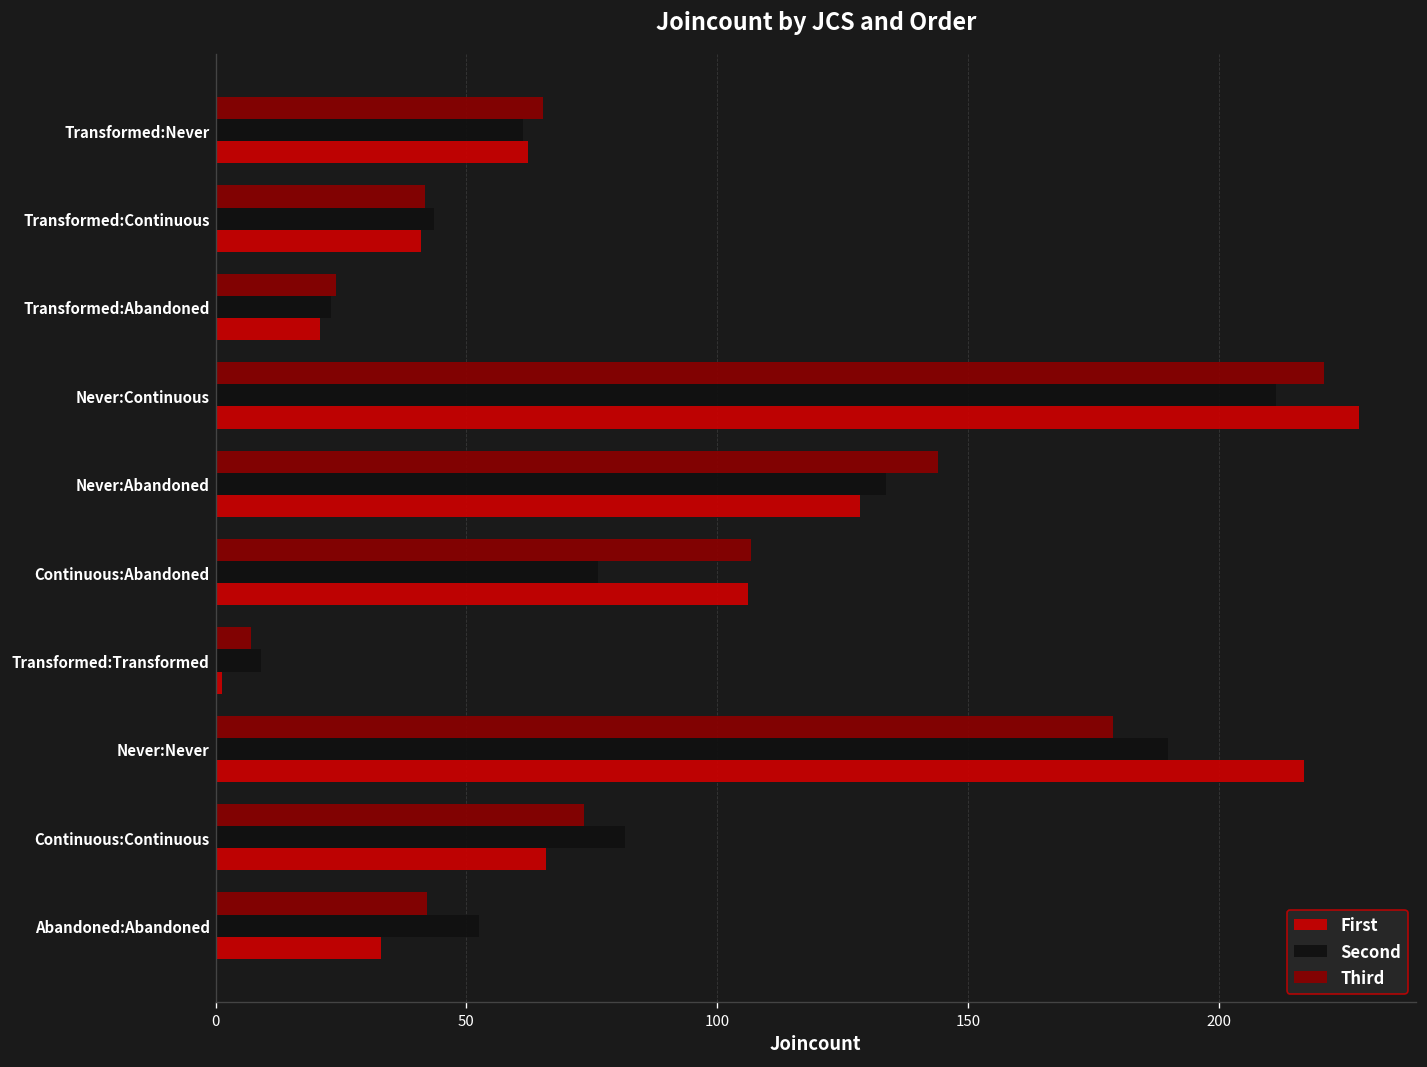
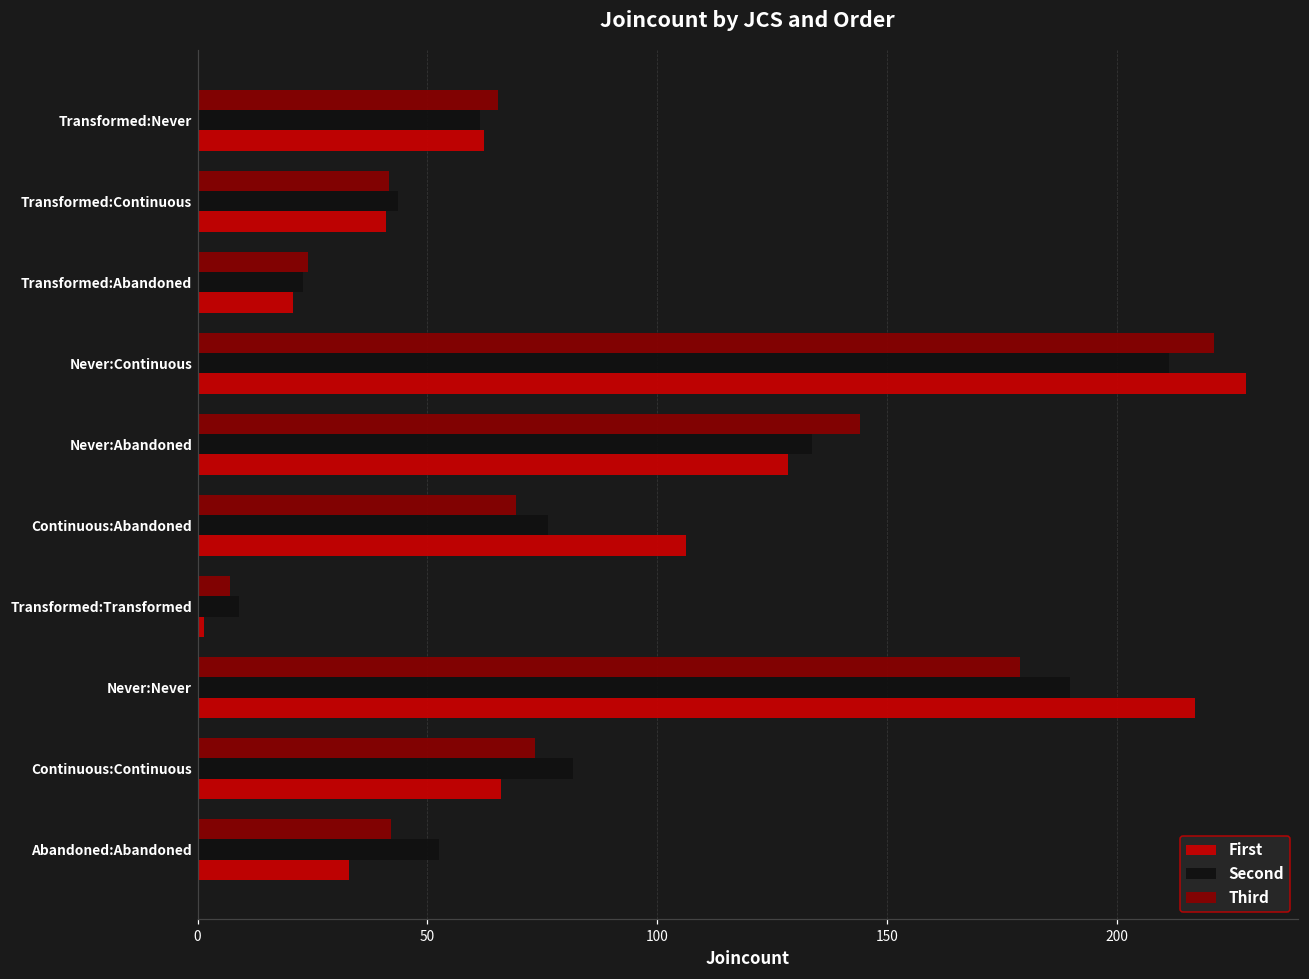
Third, Continuous:Abandoned: 107 -> 69
